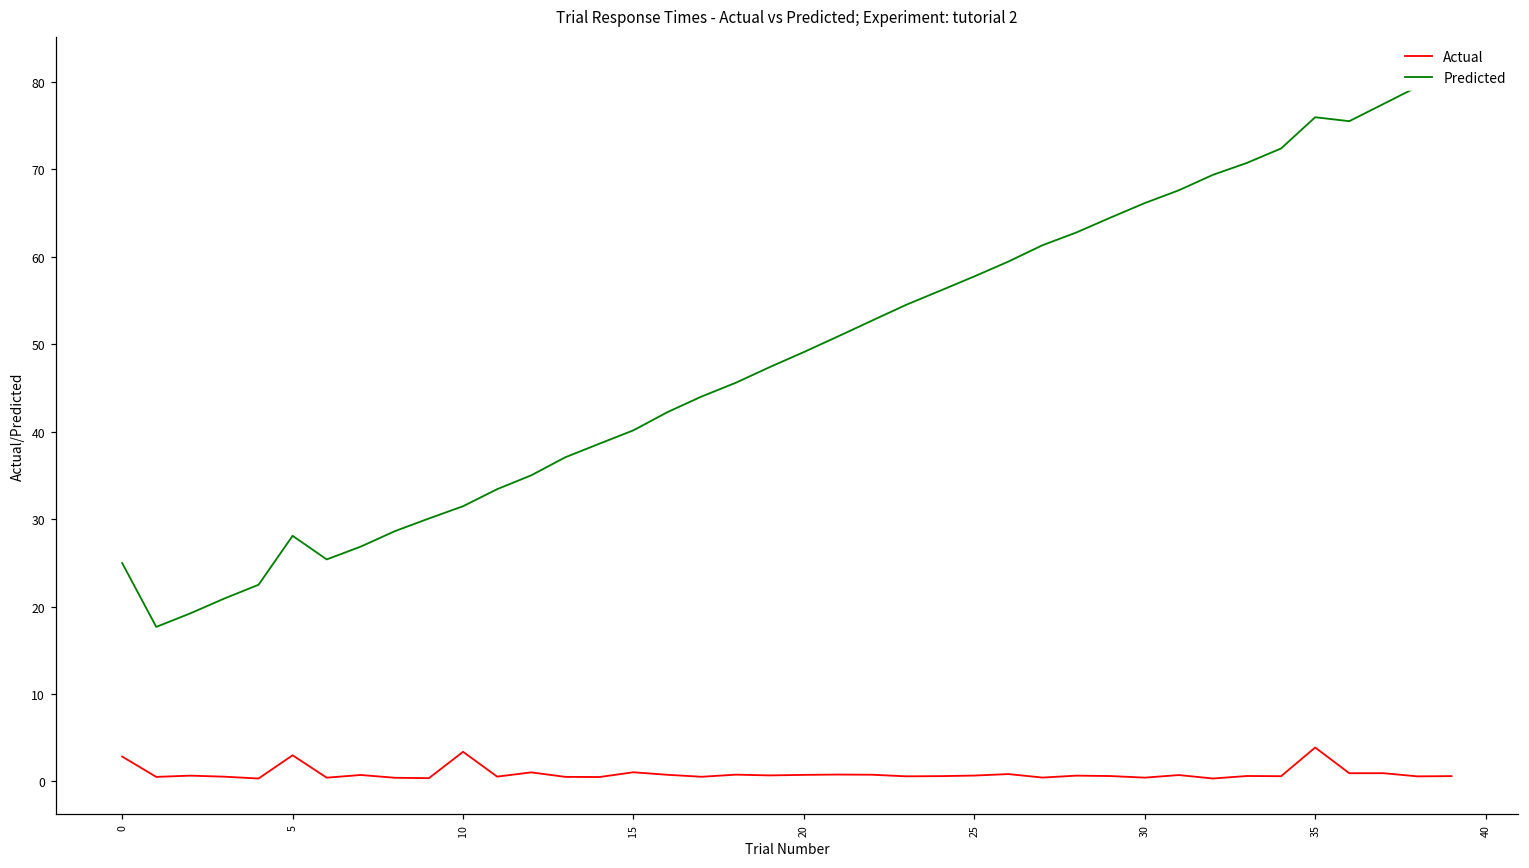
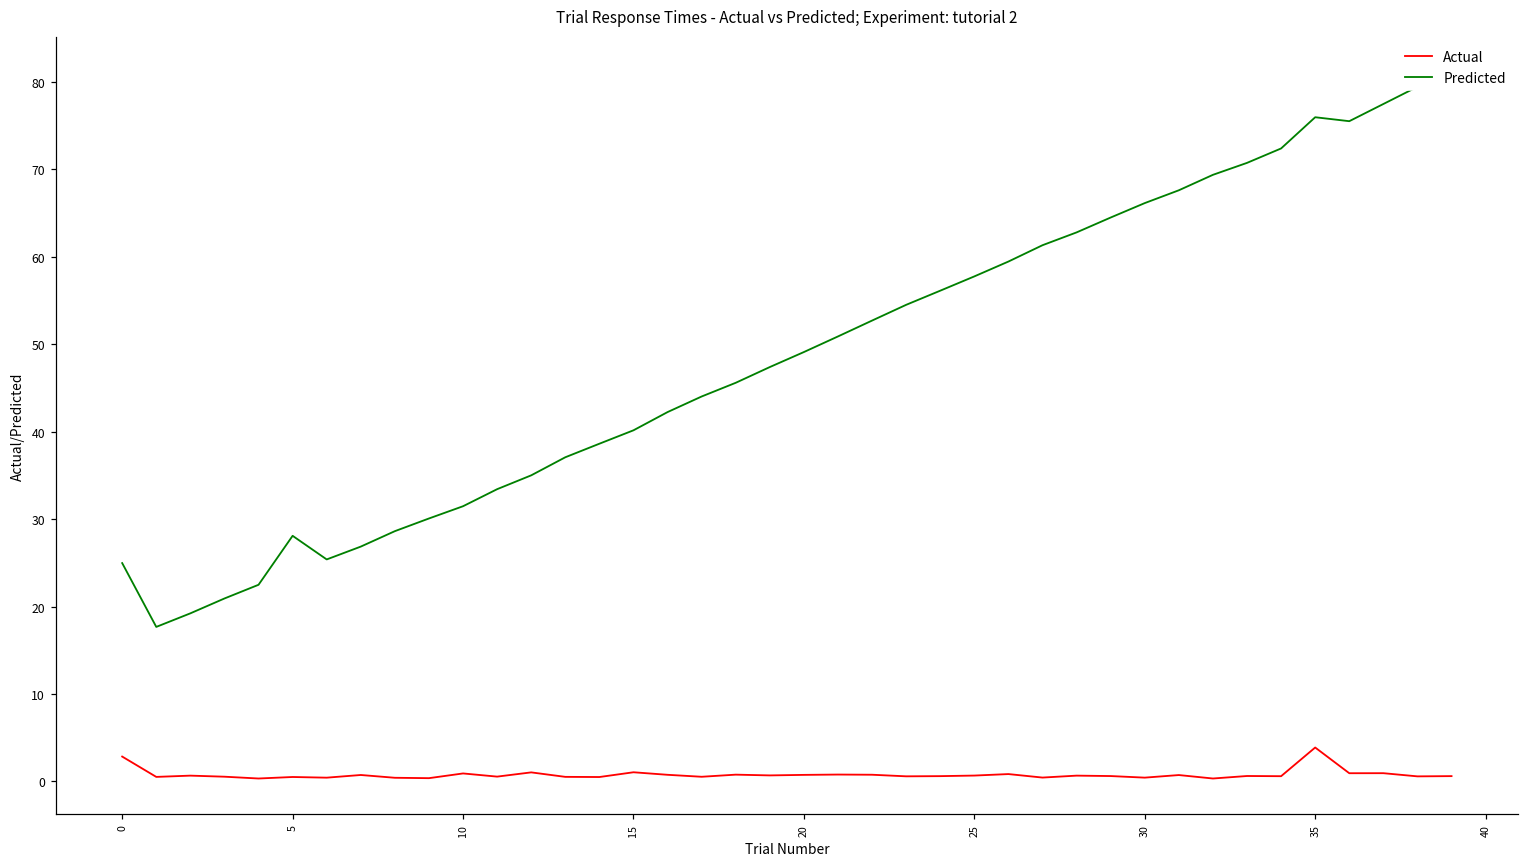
Actual, 5: 3 -> 1
Actual, 10: 3 -> 1
